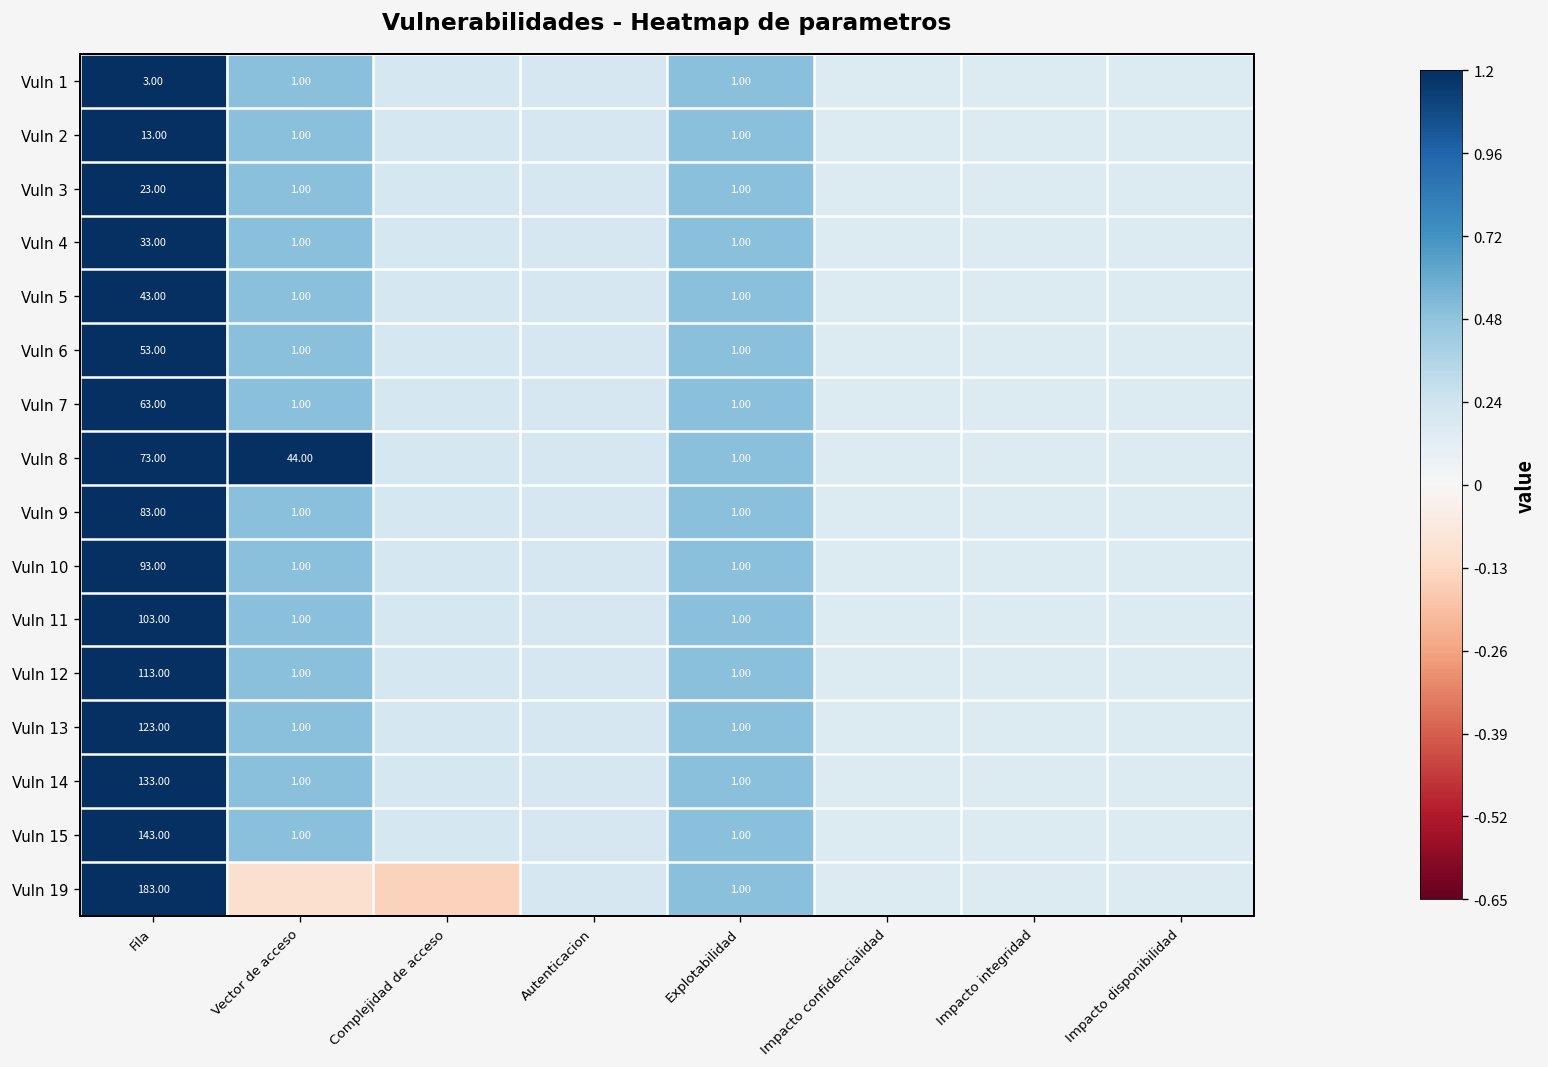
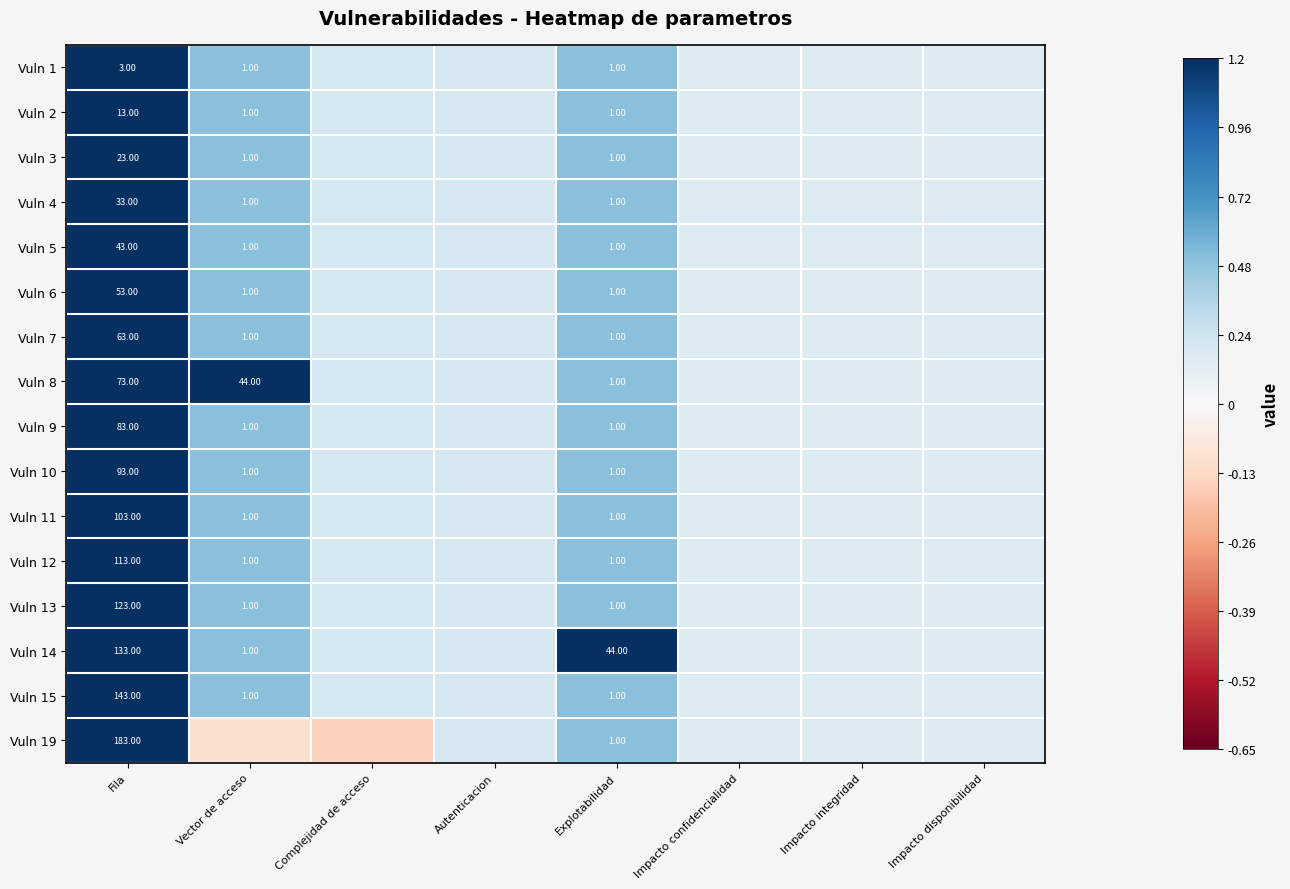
Vuln 14, Explotabilidad: 1.00 -> 44.00
